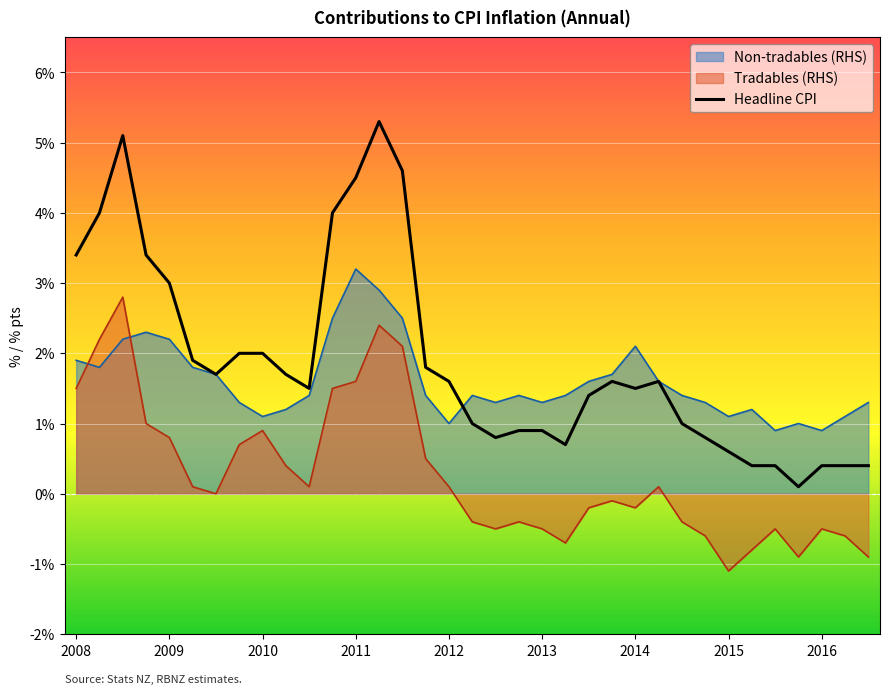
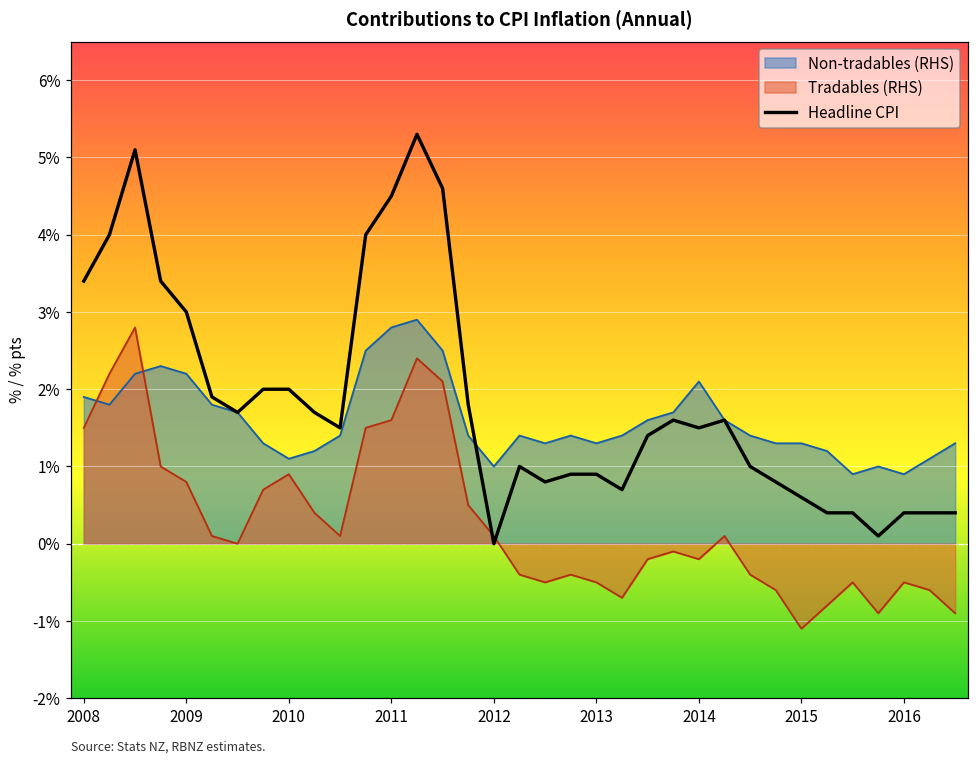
Non-tradables (RHS), 2011: 3.2% -> 2.8%
Headline CPI, 2012: 1.6% -> 0.0%
Non-tradables (RHS), 2015: 1.1% -> 1.3%
